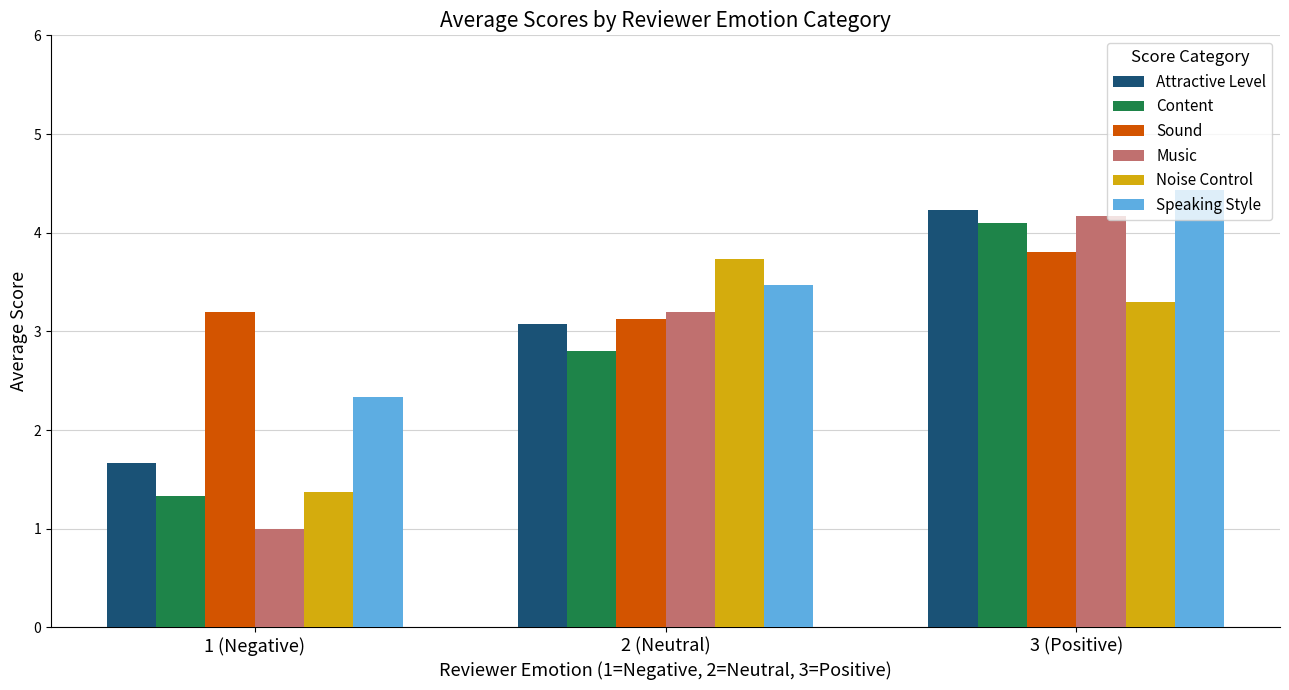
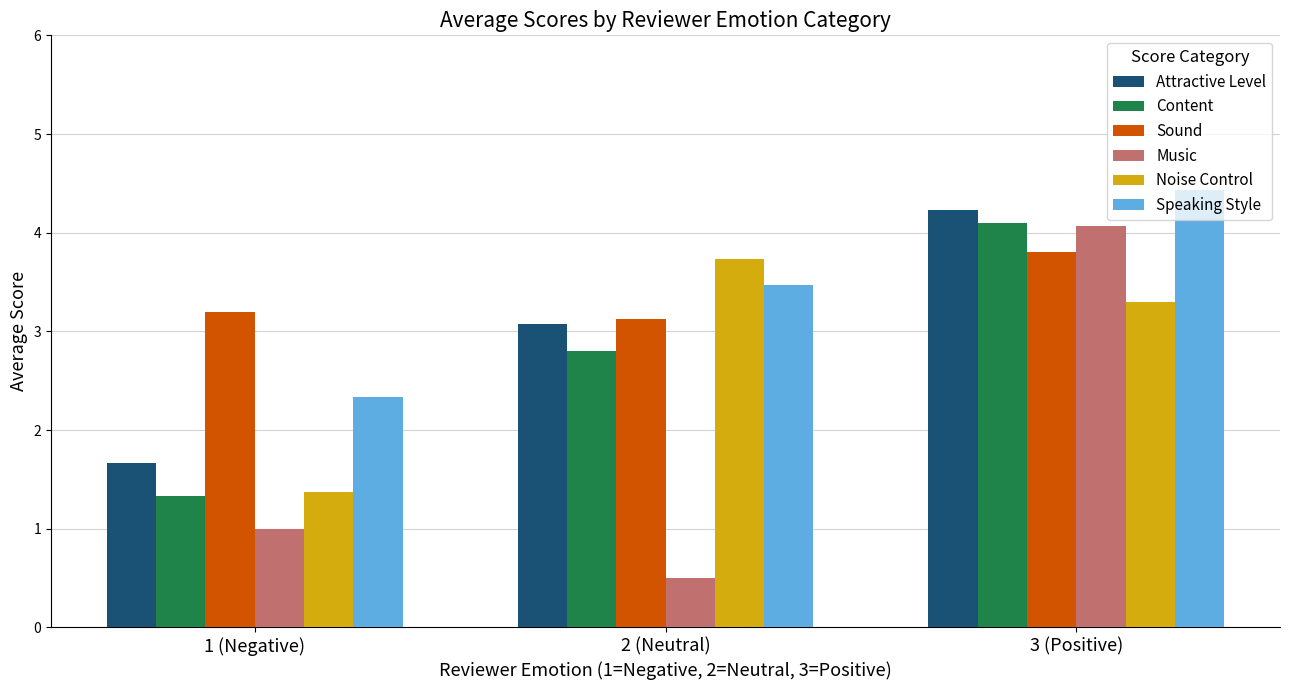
Music, 2 (Neutral): 3.2 -> 0.5
Music, 3 (Positive): 4.2 -> 4.1
